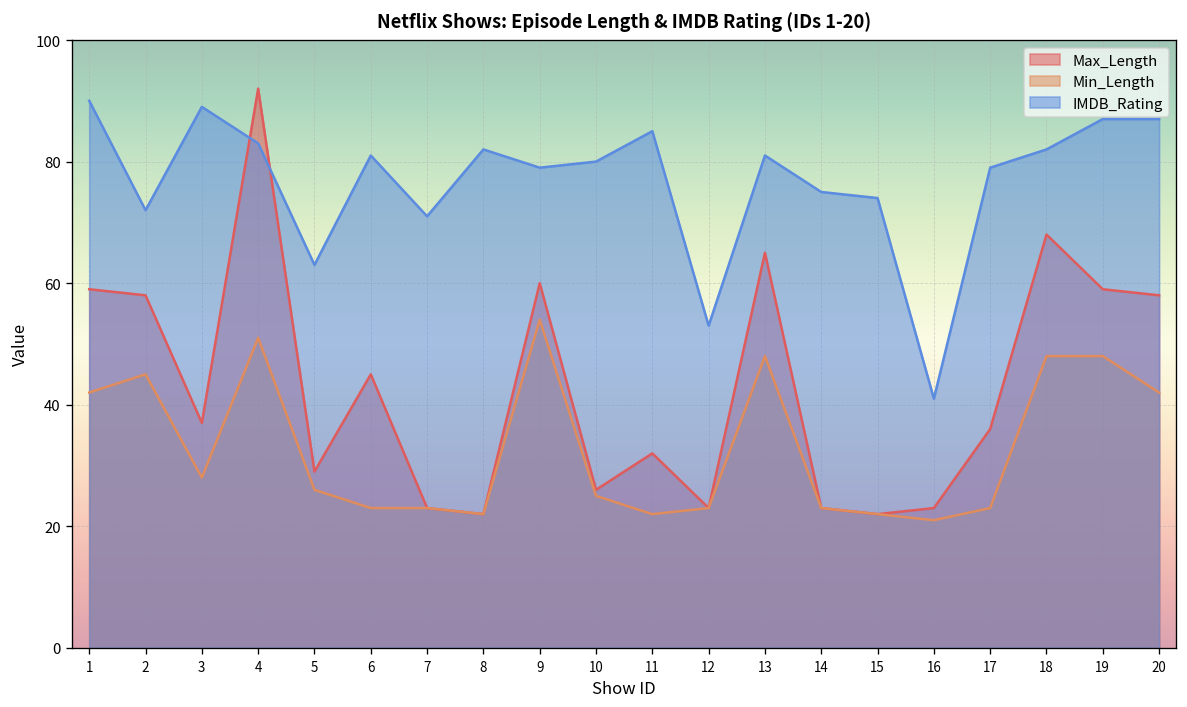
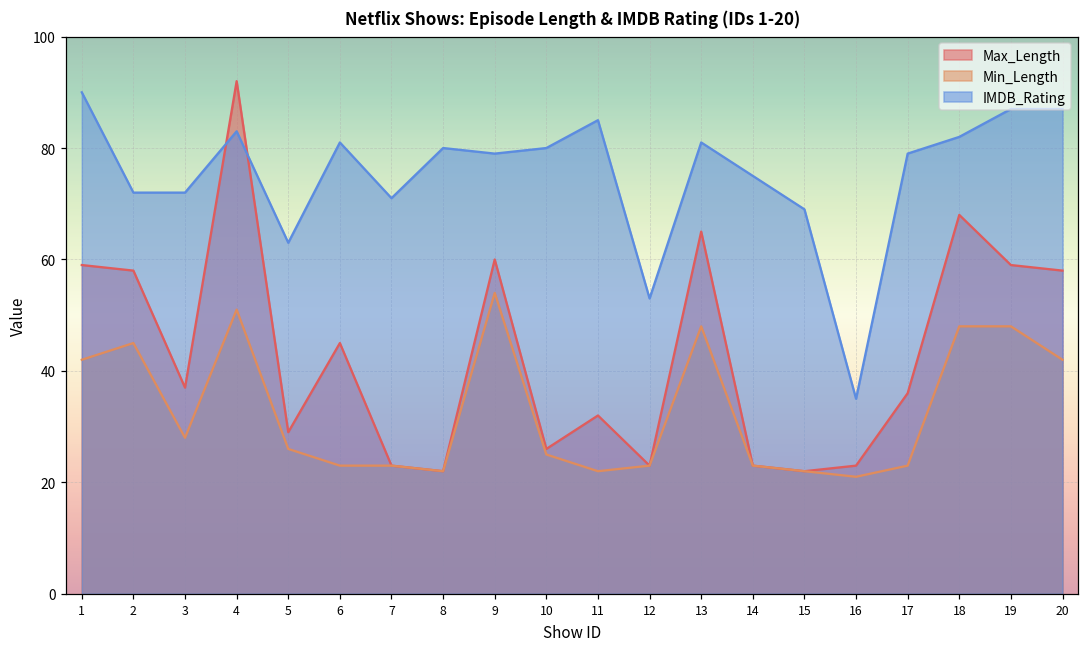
IMDB_Rating, 3: 89 -> 72
IMDB_Rating, 8: 82 -> 80
IMDB_Rating, 15: 74 -> 69
IMDB_Rating, 16: 41 -> 35
